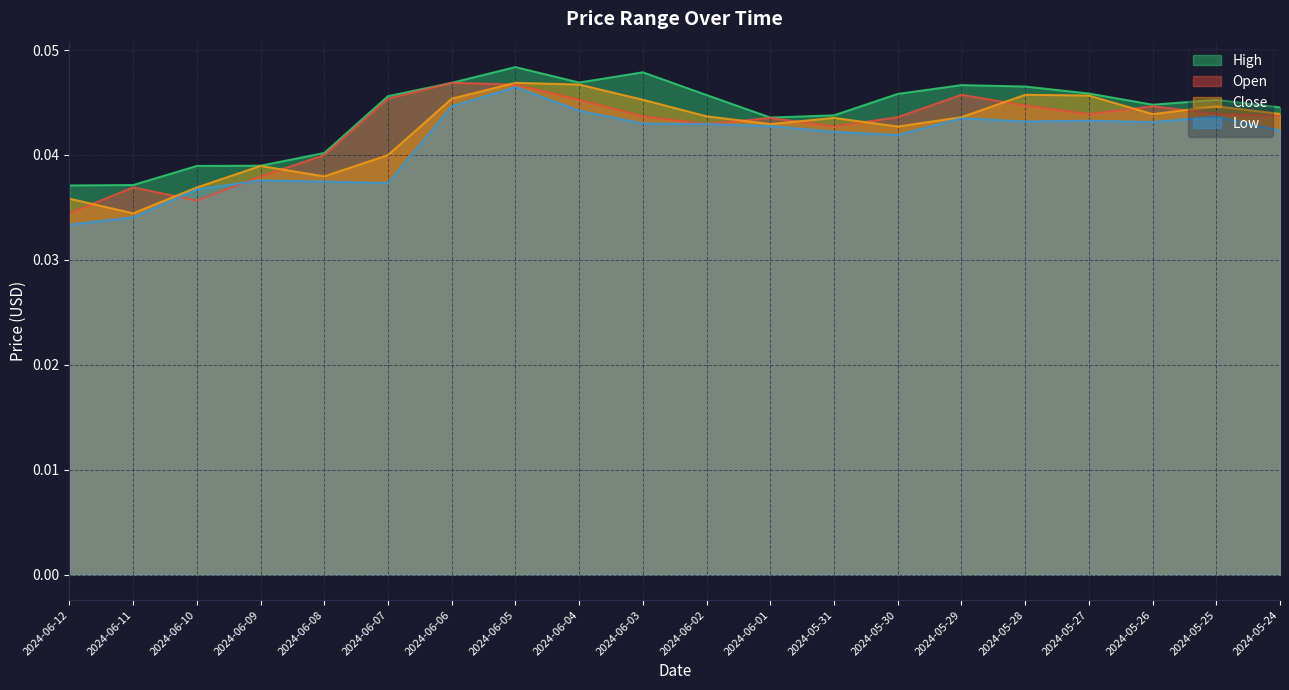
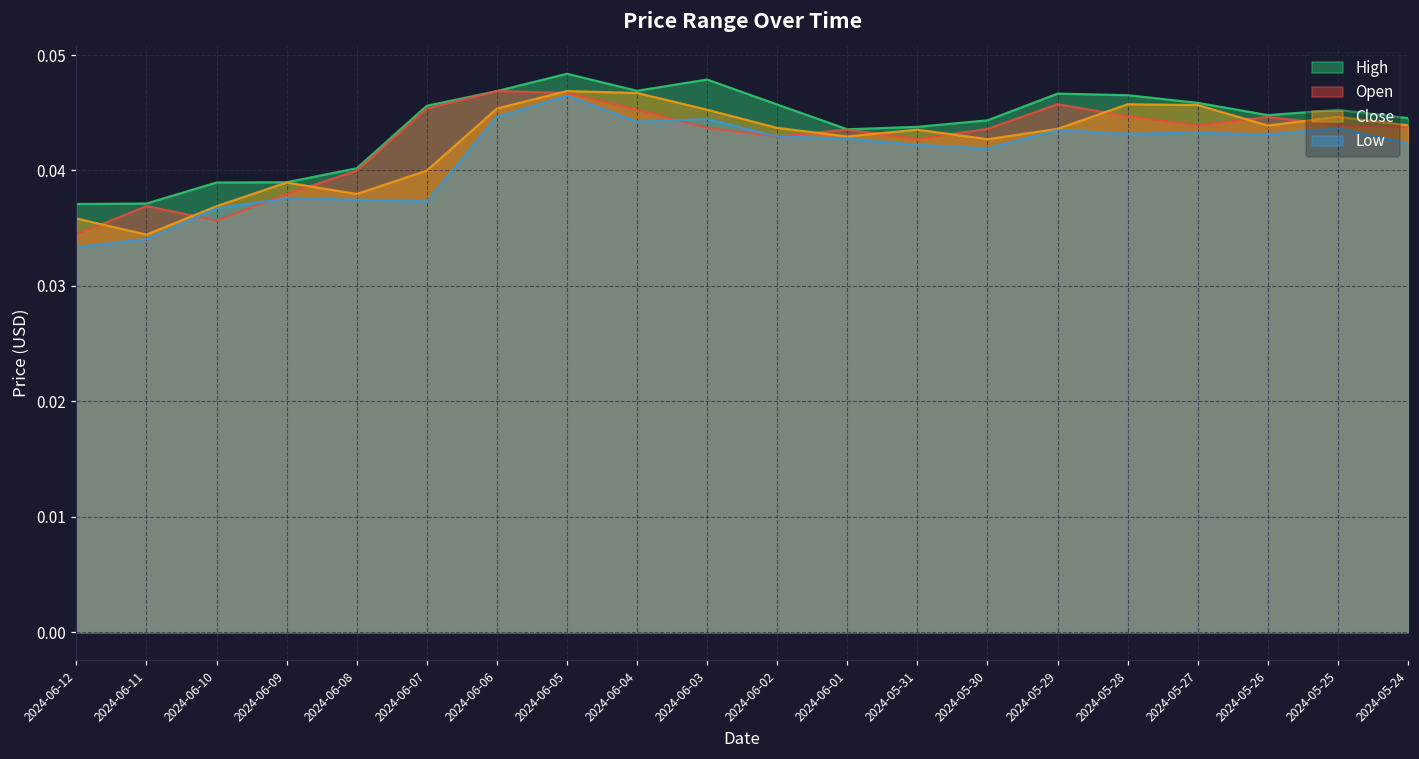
Low, 2024-06-03: 0.0430 -> 0.0445
High, 2024-05-30: 0.0458 -> 0.0443
